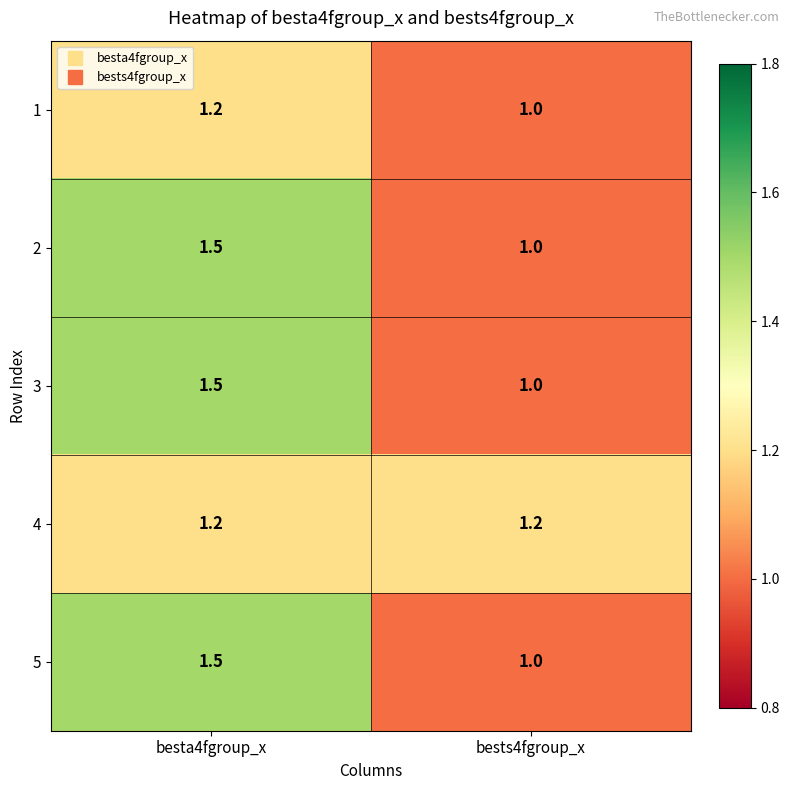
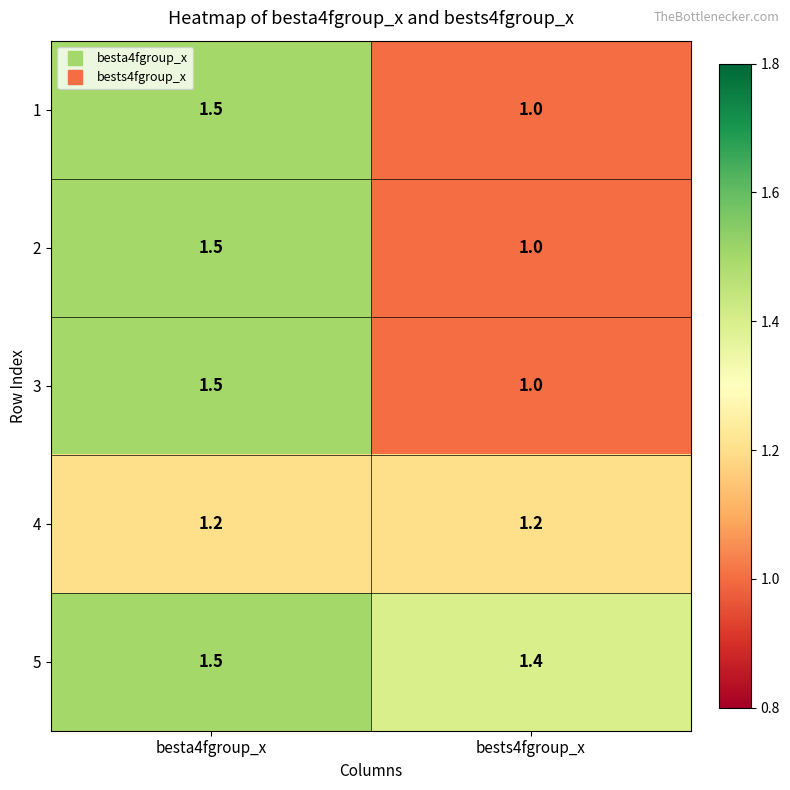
1, besta4fgroup_x: 1.2 -> 1.5
5, bests4fgroup_x: 1.0 -> 1.4
